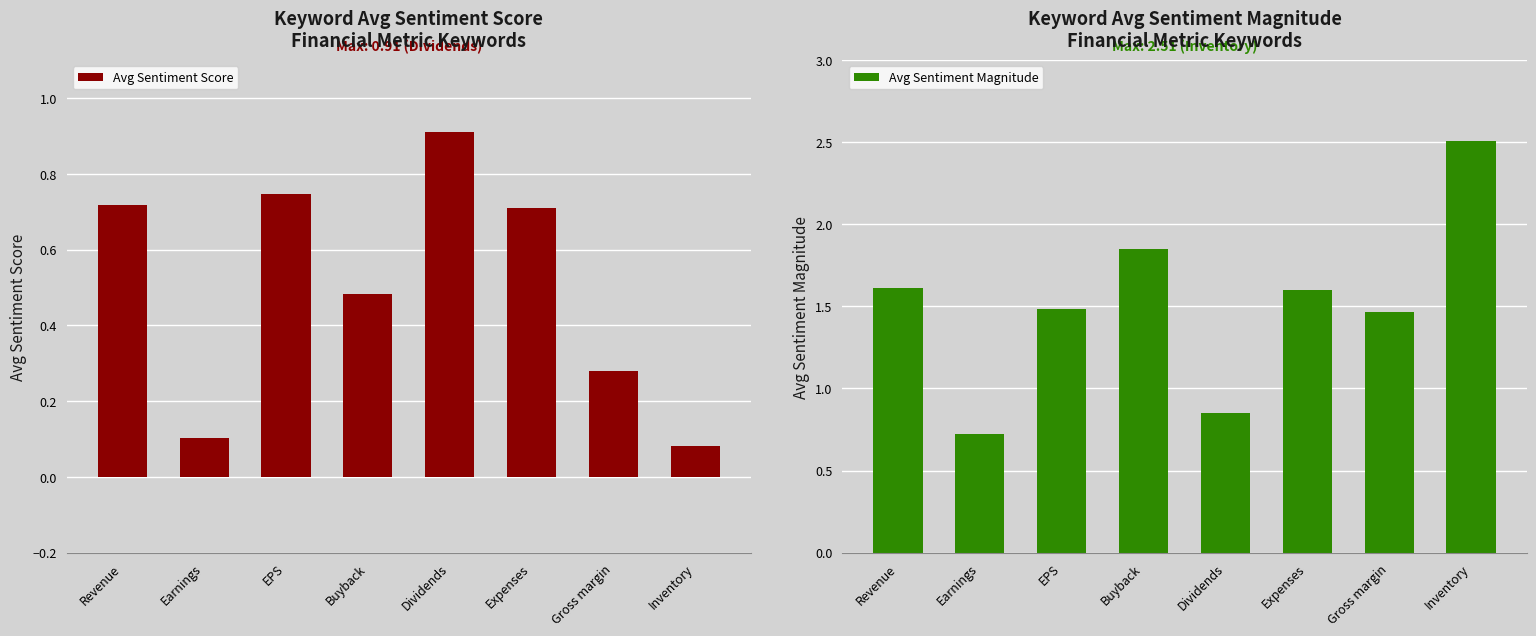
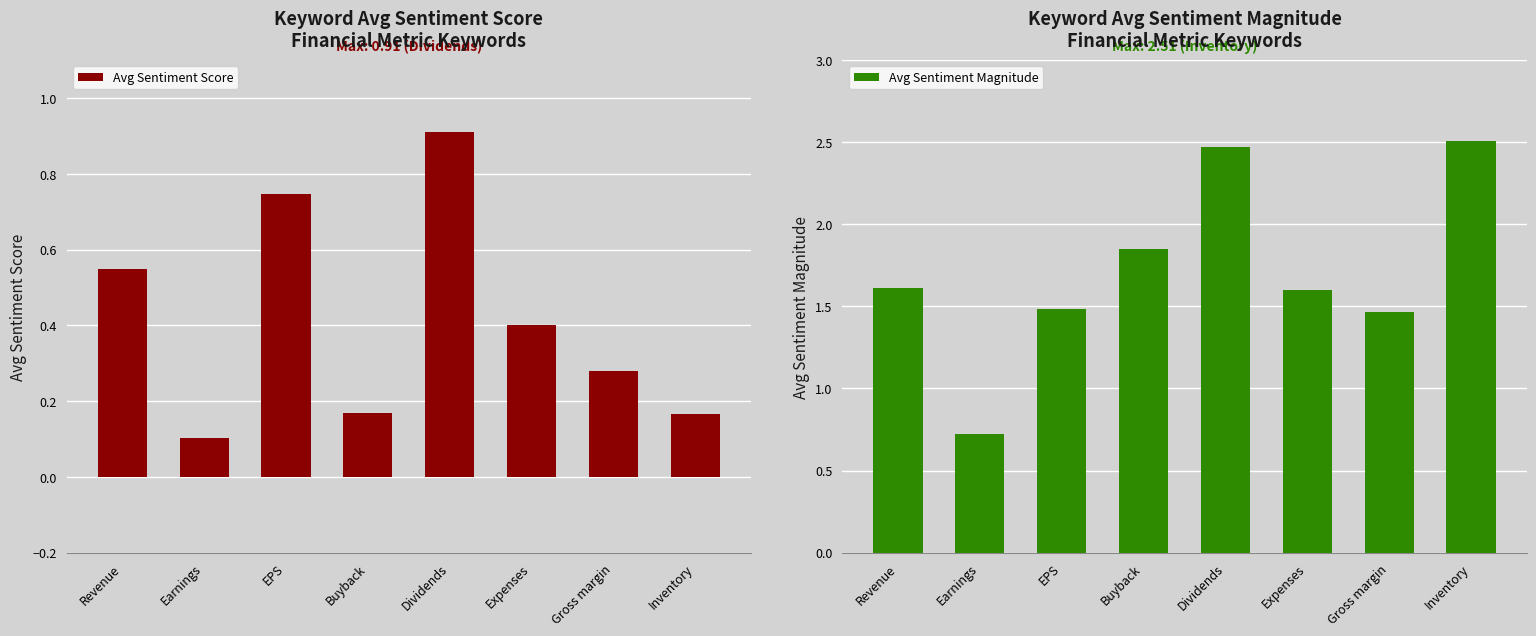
Keyword Avg Sentiment Score Financial Metric Keywords, Revenue: 0.72 -> 0.55
Keyword Avg Sentiment Score Financial Metric Keywords, Buyback: 0.48 -> 0.17
Keyword Avg Sentiment Score Financial Metric Keywords, Expenses: 0.71 -> 0.40
Keyword Avg Sentiment Score Financial Metric Keywords, Inventory: 0.08 -> 0.16
Keyword Avg Sentiment Magnitude Financial Metric Keywords, Dividends: 0.85 -> 2.47
